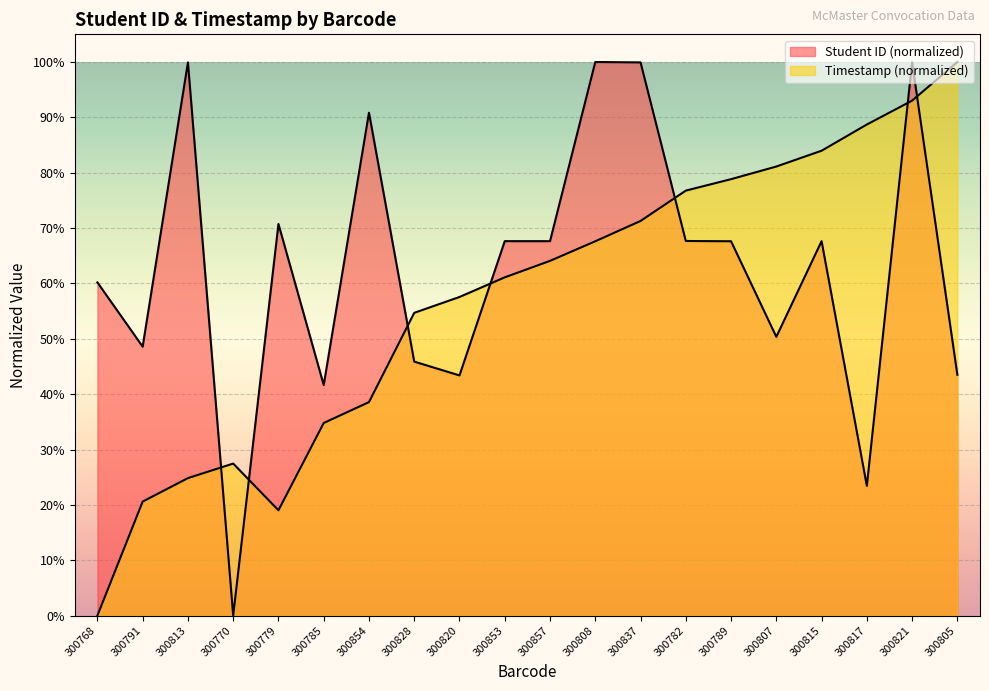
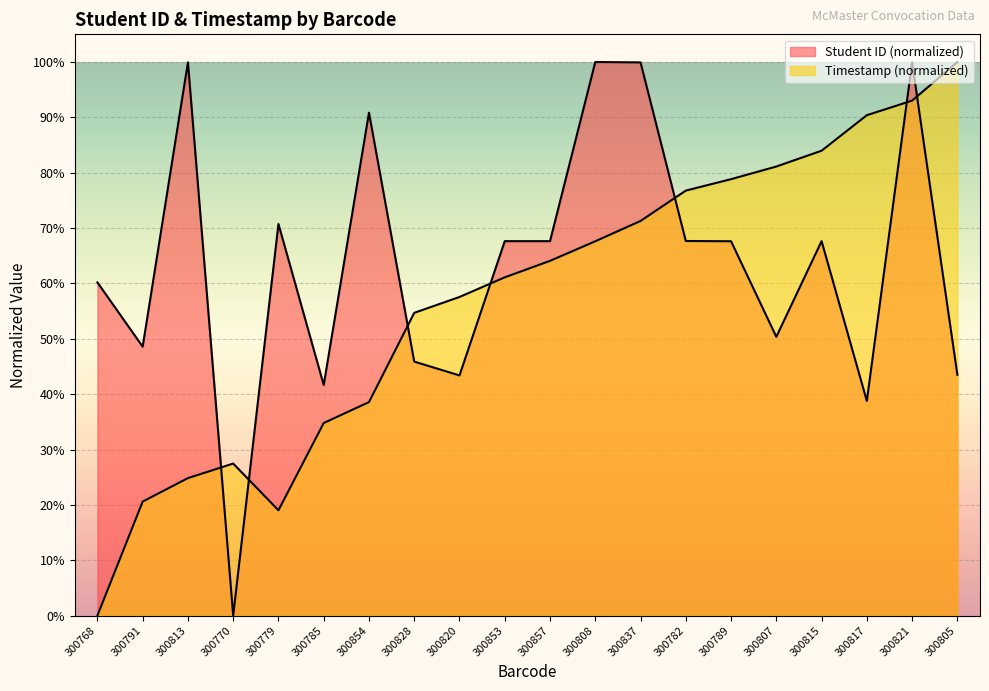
Student ID (normalized), 300817: 23% -> 39%
Timestamp (normalized), 300817: 89% -> 90%
